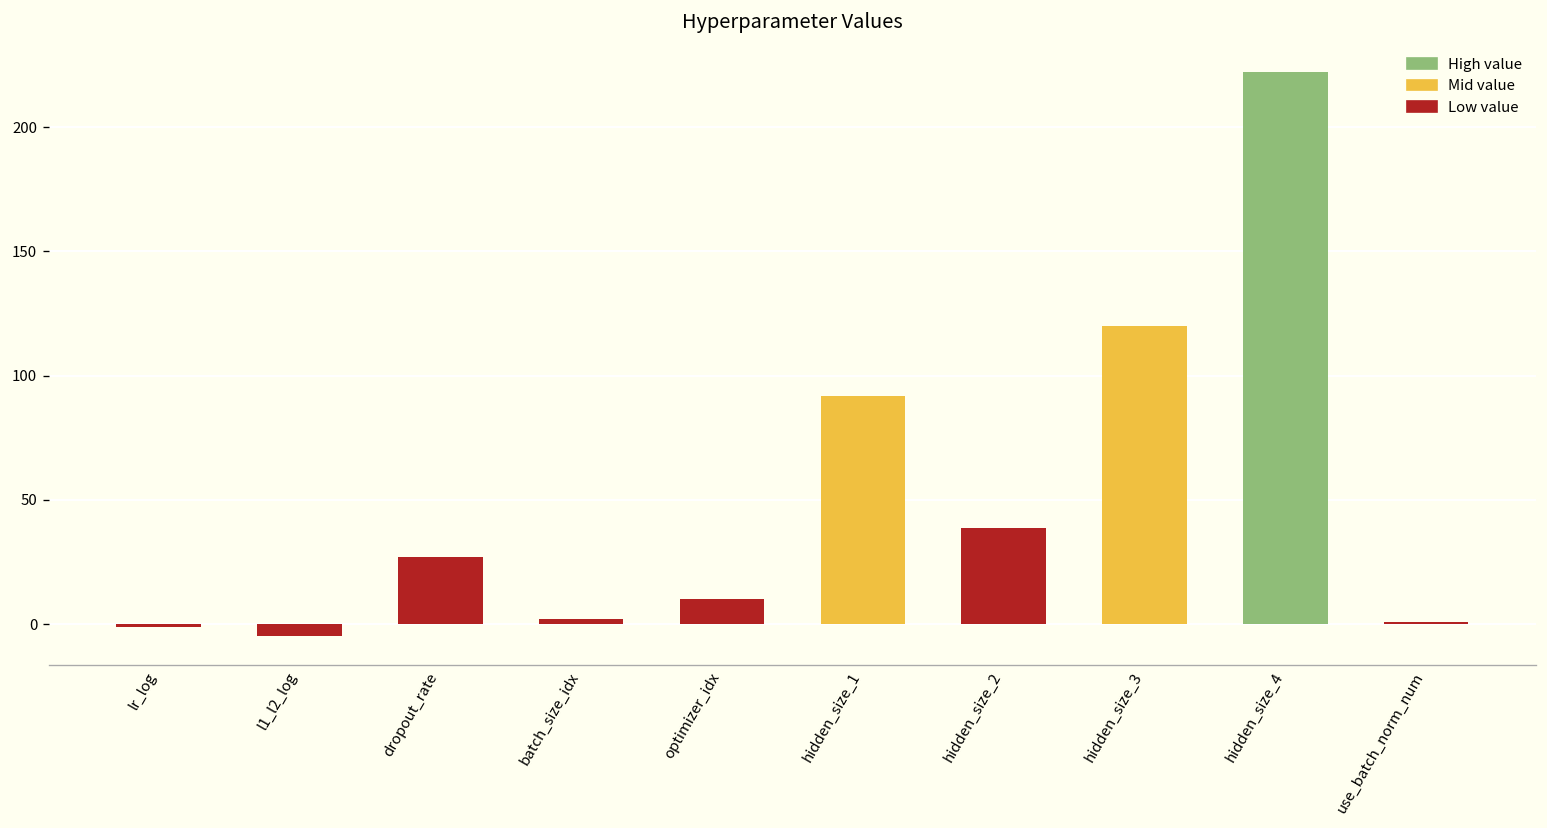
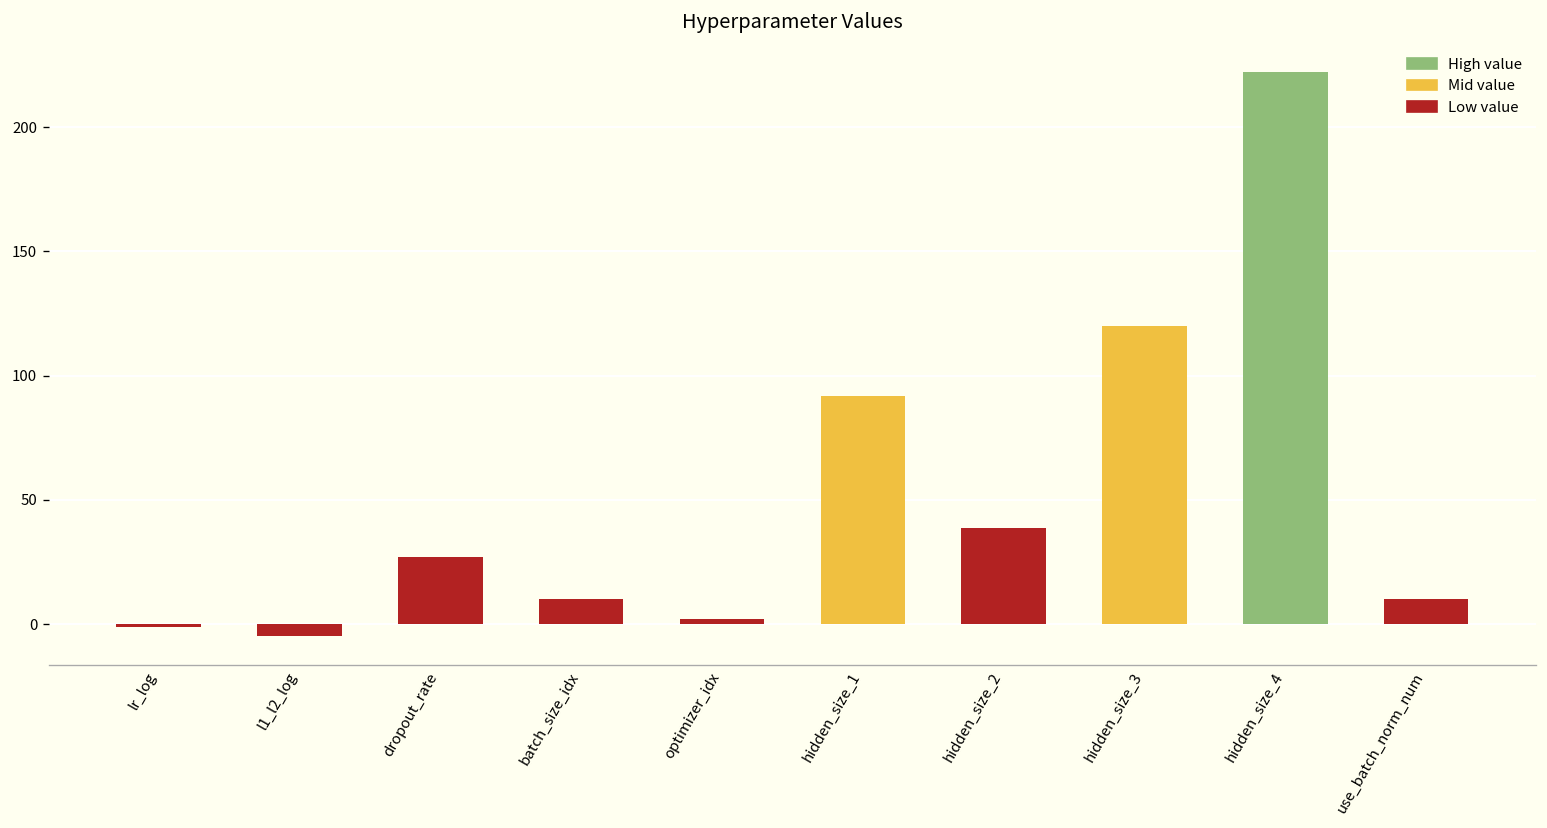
batch_size_idx: 2 -> 10
optimizer_idx: 10 -> 2
use_batch_norm_num: 1 -> 10
